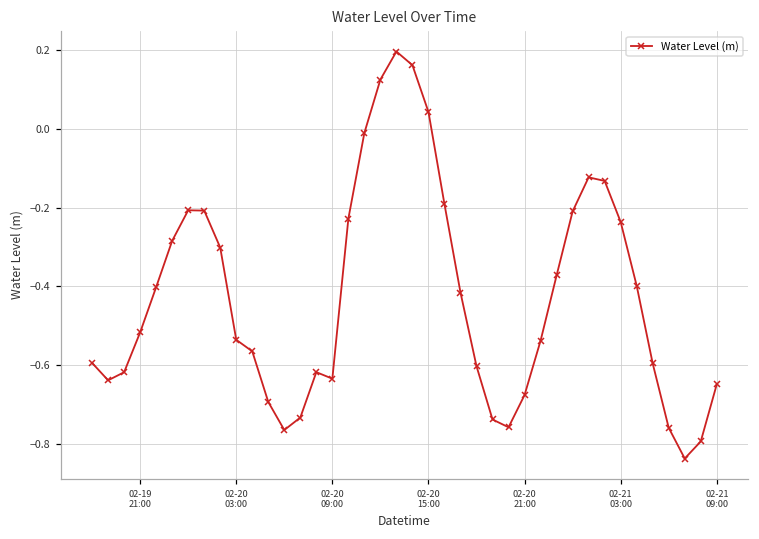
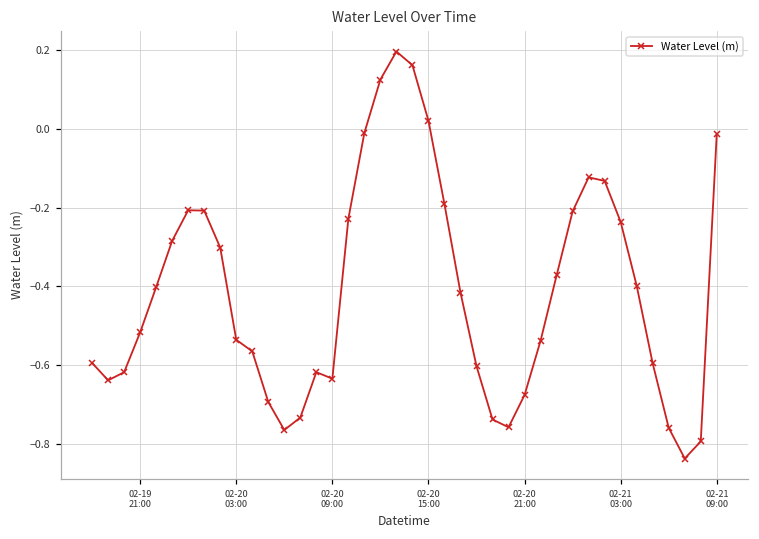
02-20 15:00: 0.04 -> 0.02
02-21 09:00: -0.65 -> -0.01
